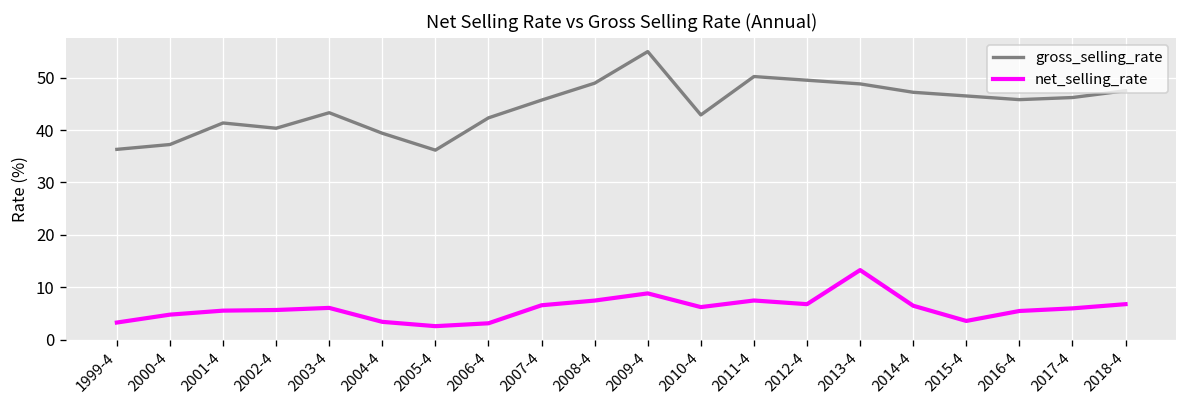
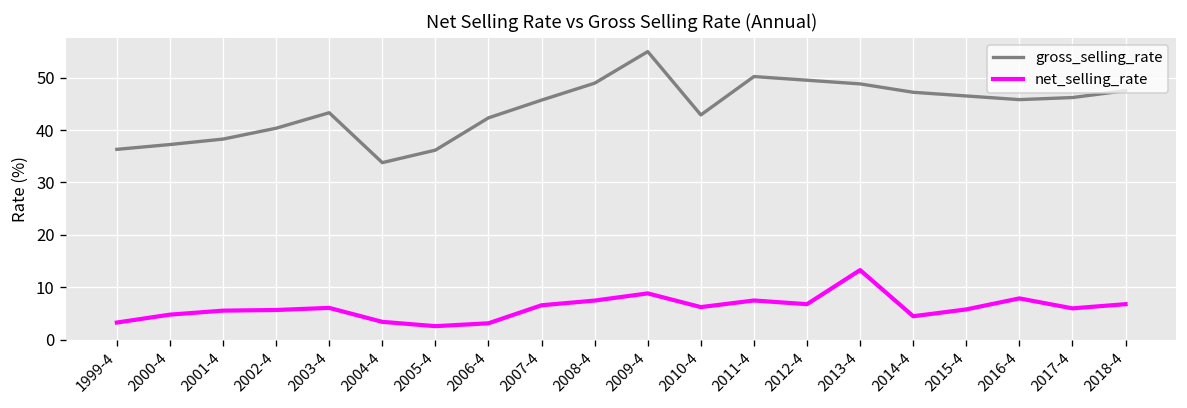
gross_selling_rate, 2001-4: 41 -> 38
gross_selling_rate, 2004-4: 39 -> 34
net_selling_rate, 2014-4: 7 -> 5
net_selling_rate, 2015-4: 4 -> 6
net_selling_rate, 2016-4: 6 -> 8
